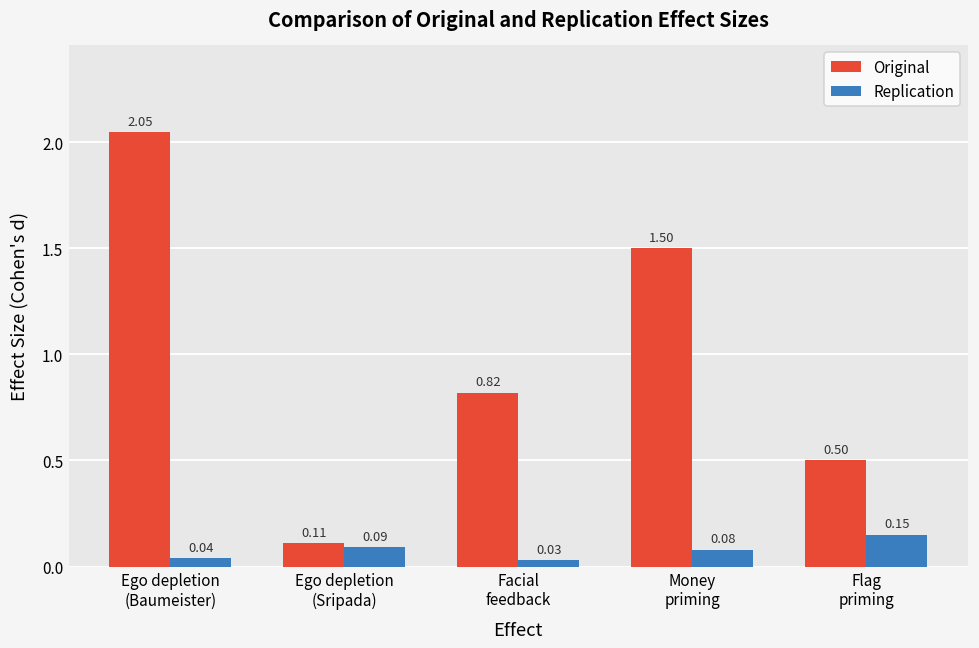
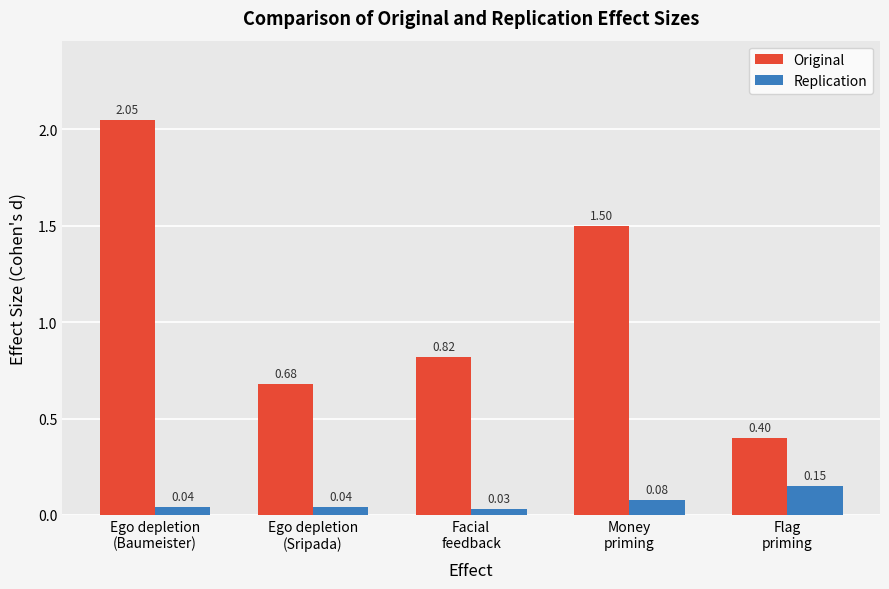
Original, Ego depletion (Sripada): 0.11 -> 0.68
Replication, Ego depletion (Sripada): 0.09 -> 0.04
Original, Flag priming: 0.50 -> 0.40
